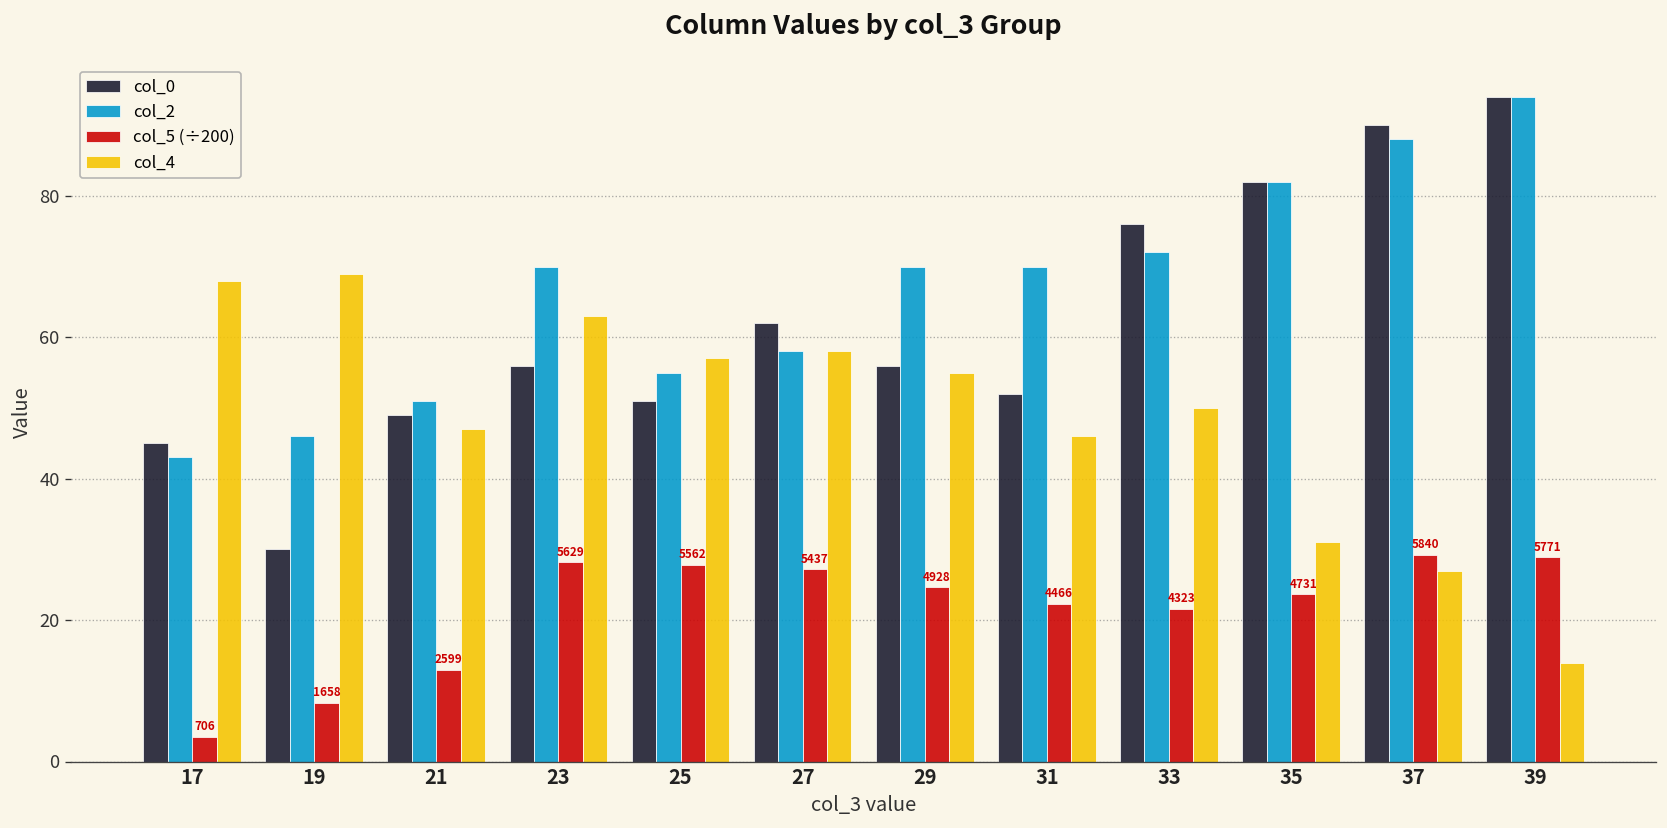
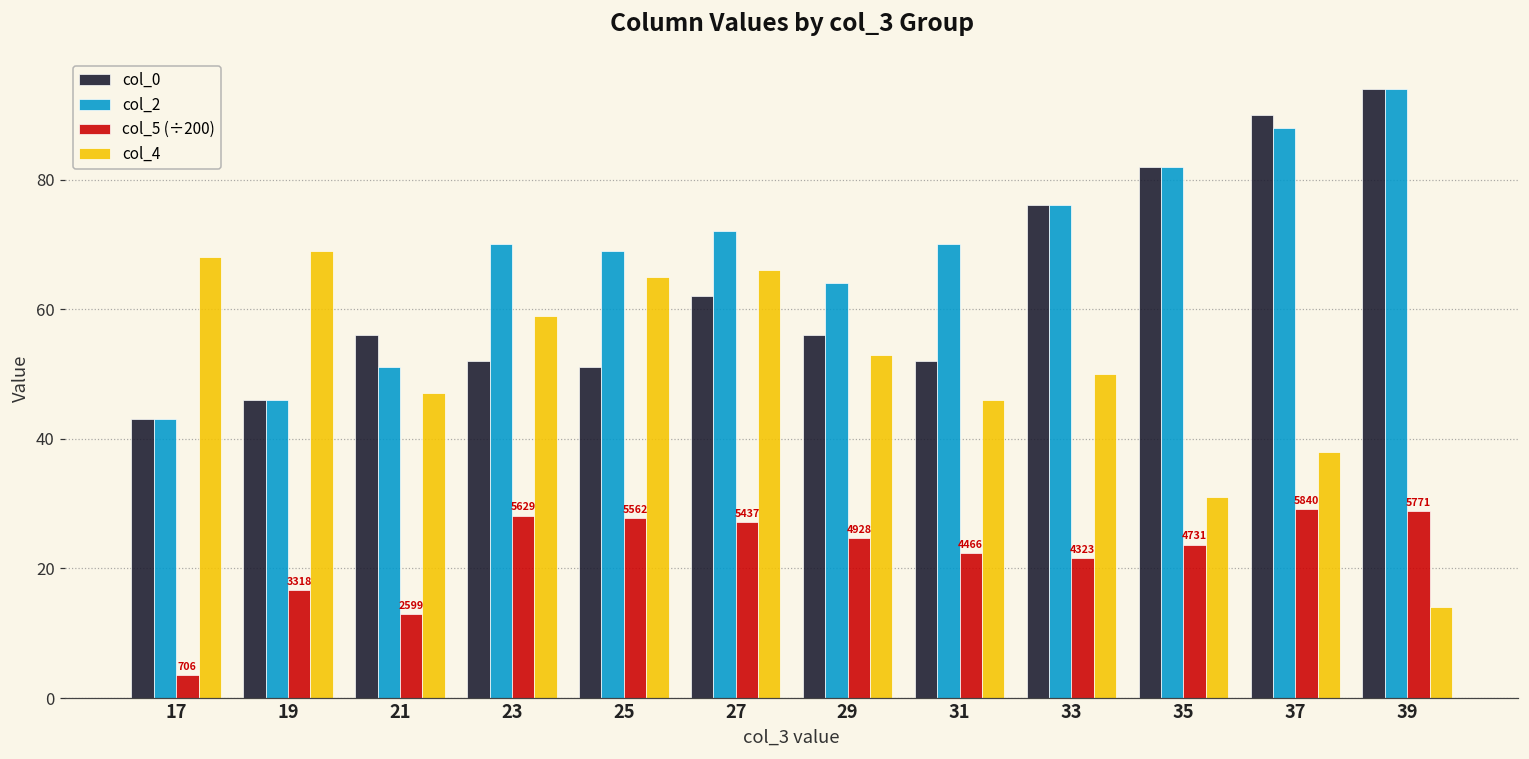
col_0, 17: 45 -> 43
col_0, 19: 30 -> 46
col_5 (÷200), 19: 1658 -> 3318
col_0, 21: 49 -> 56
col_0, 23: 56 -> 52
col_4, 23: 63 -> 59
col_2, 25: 55 -> 69
col_4, 25: 57 -> 65
col_2, 27: 58 -> 72
col_4, 27: 58 -> 66
col_2, 29: 70 -> 64
col_4, 29: 55 -> 53
col_2, 33: 72 -> 76
col_4, 37: 27 -> 38
